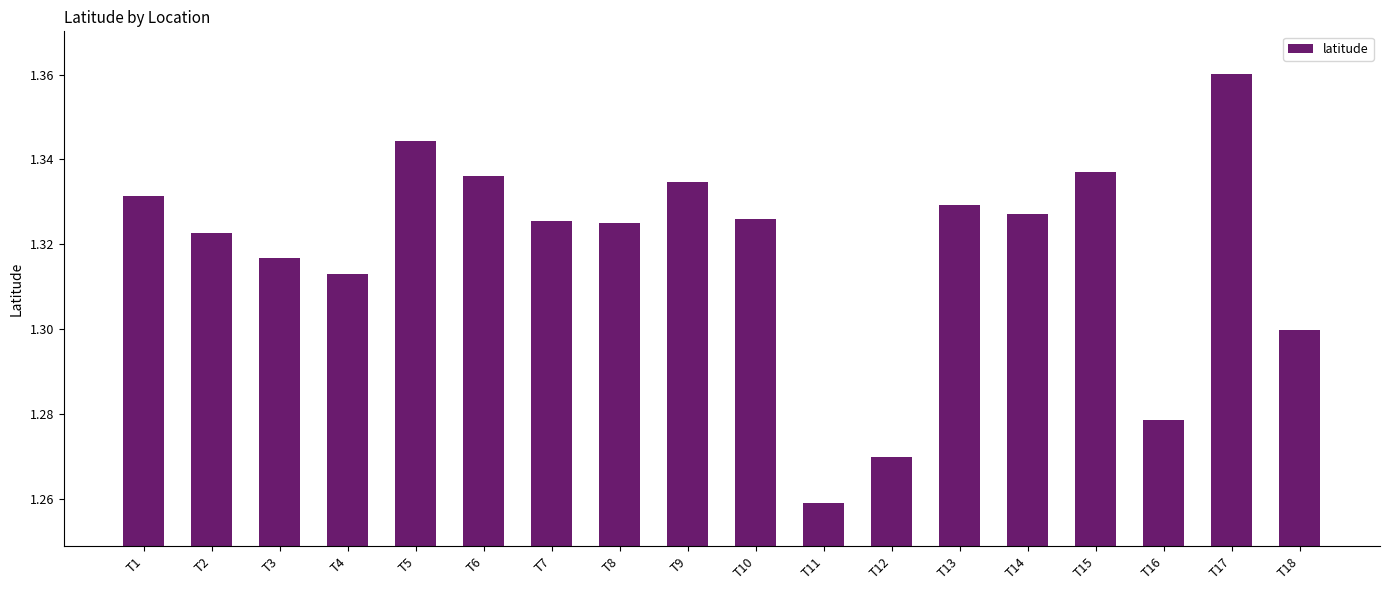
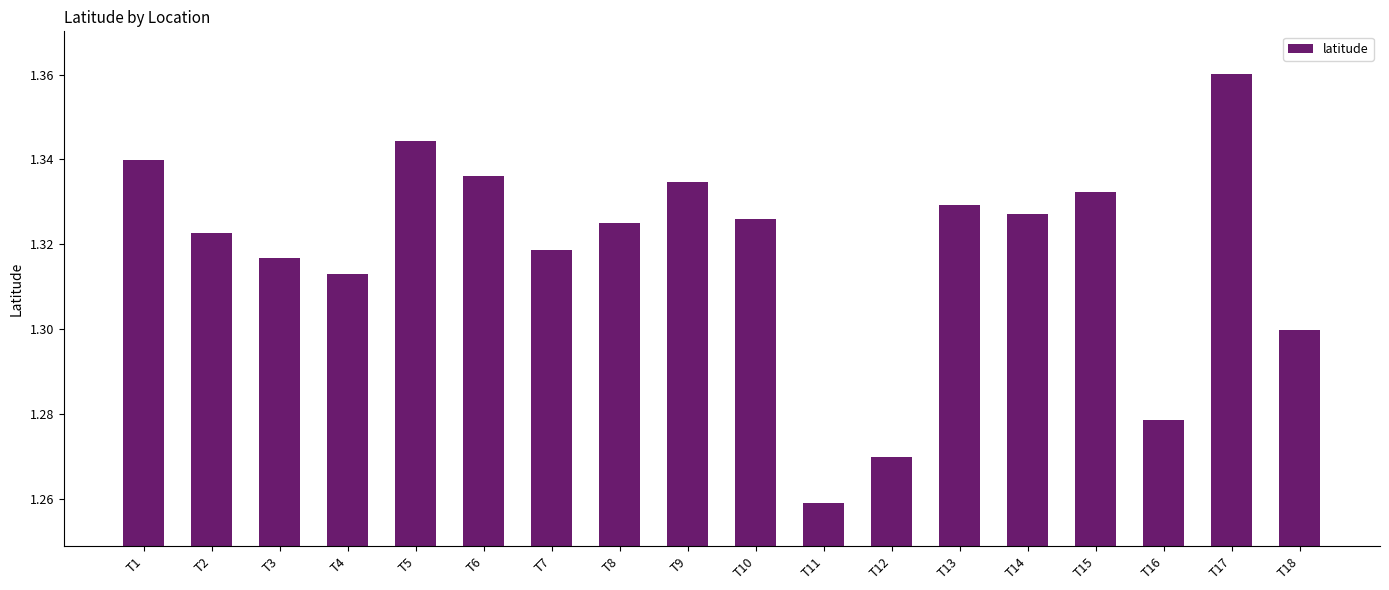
T1: 1.331 -> 1.340
T7: 1.326 -> 1.319
T15: 1.337 -> 1.332
